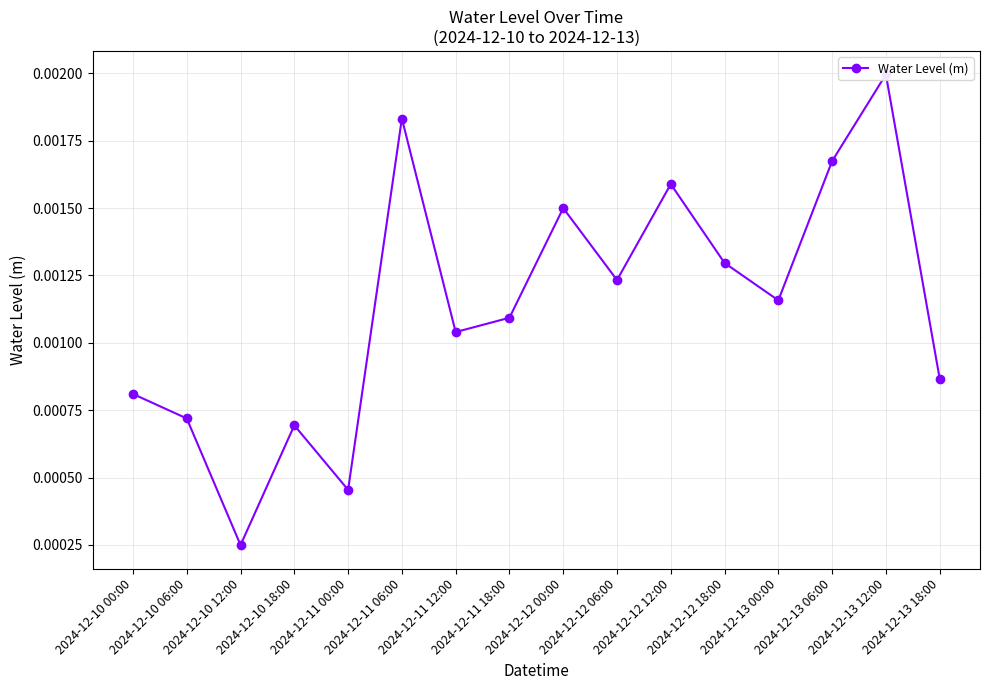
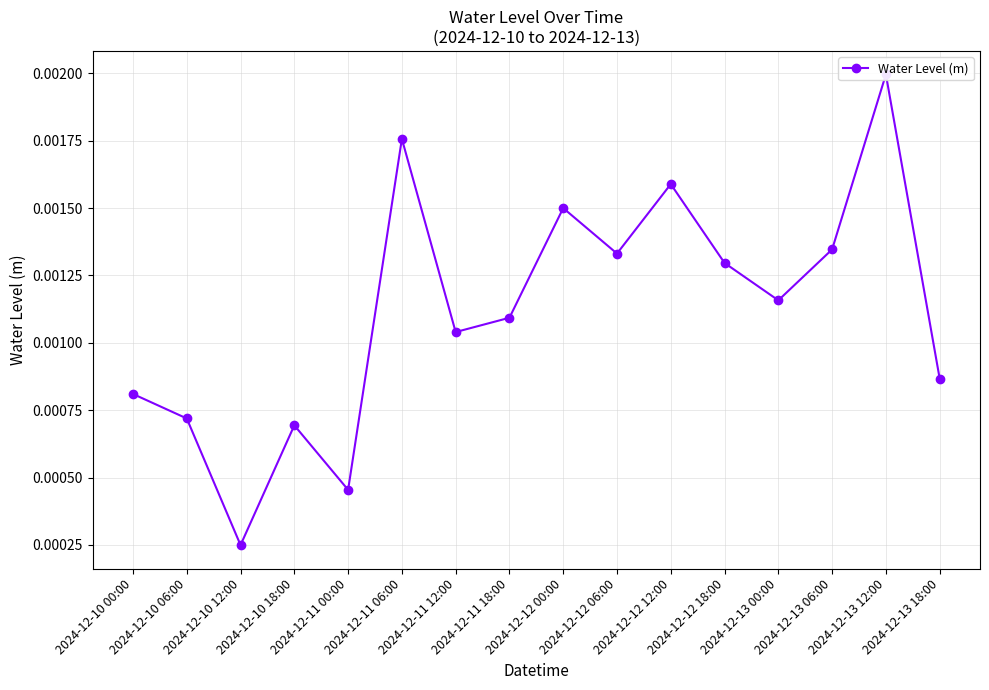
2024-12-11 06:00: 0.00183 -> 0.00176
2024-12-12 06:00: 0.00123 -> 0.00133
2024-12-13 06:00: 0.00167 -> 0.00135
